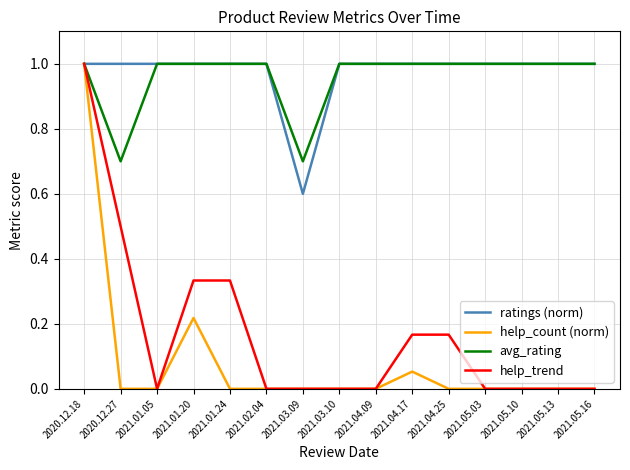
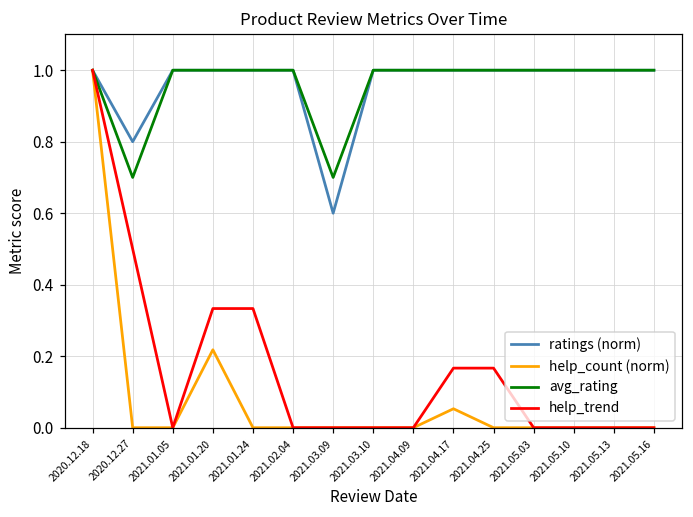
ratings (norm), 2020.12.27: 1.00 -> 0.80
